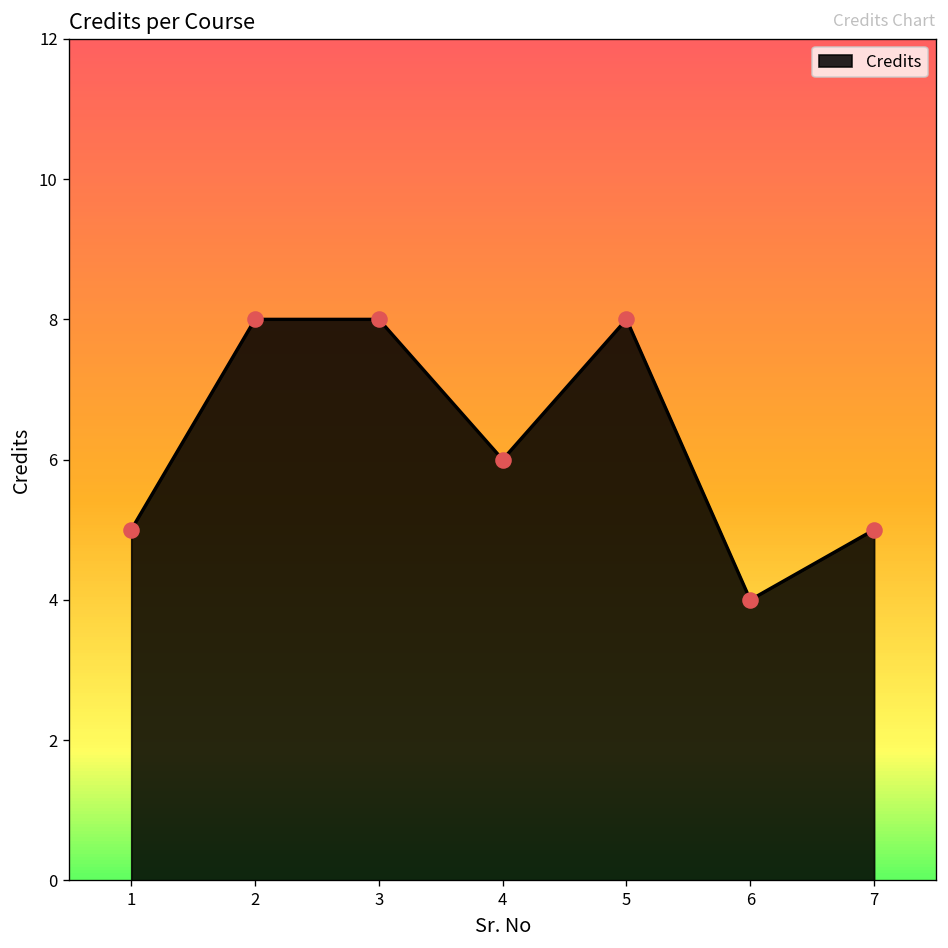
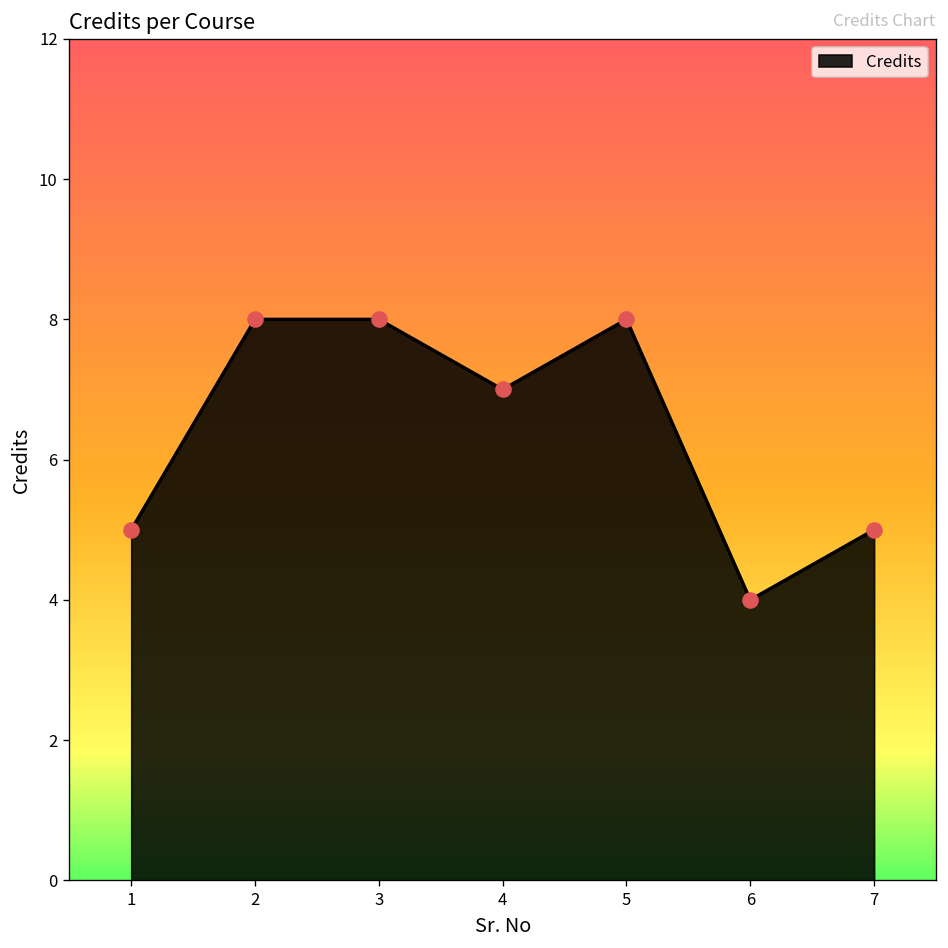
4: 6 -> 7
